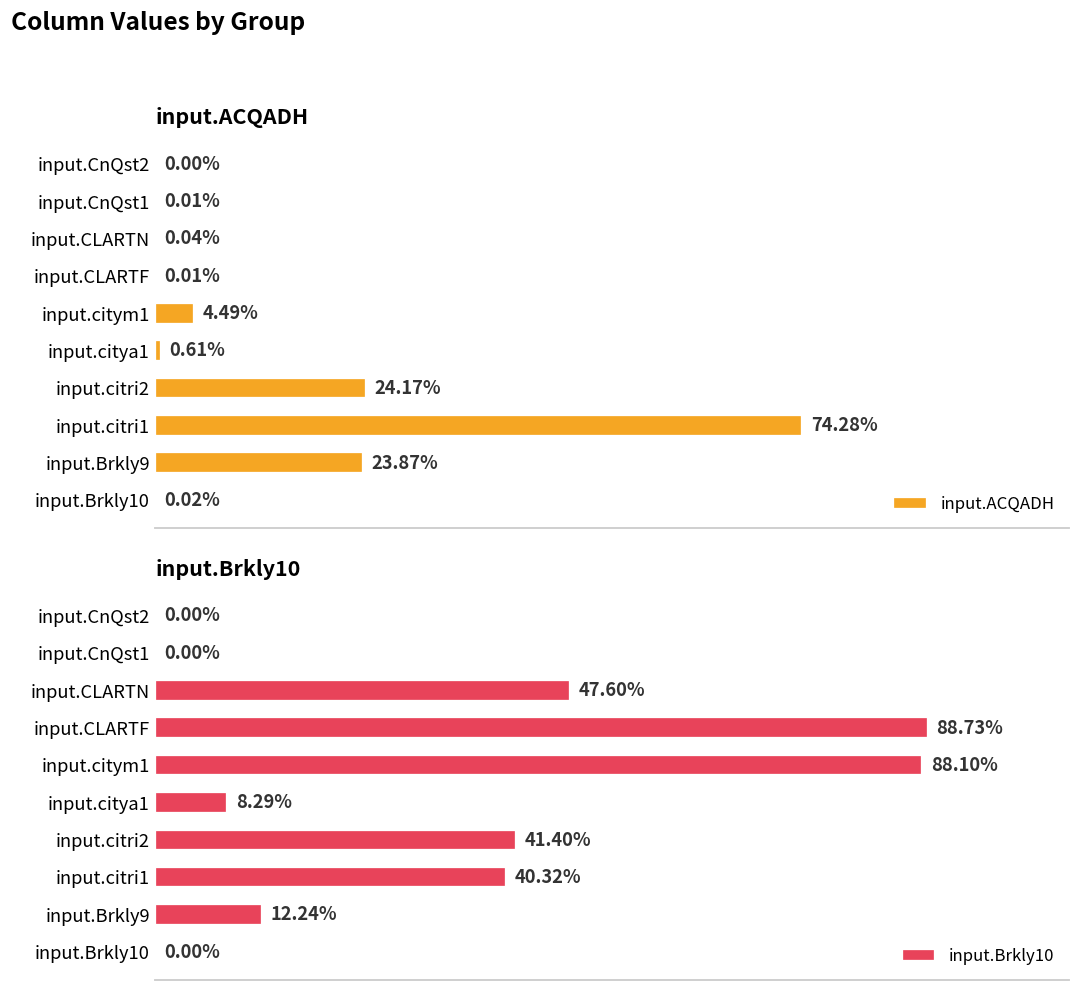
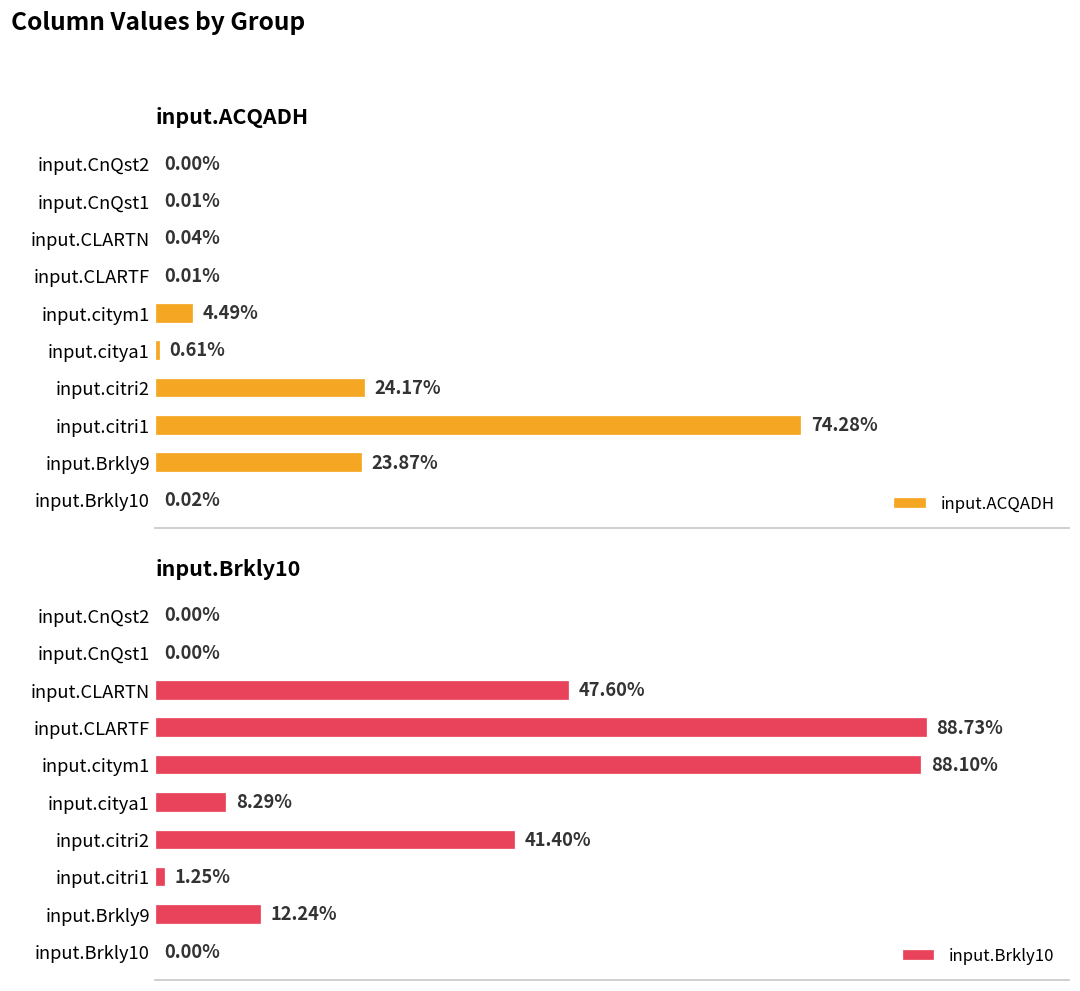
input.Brkly10, input.citri1: 40.32% -> 1.25%
